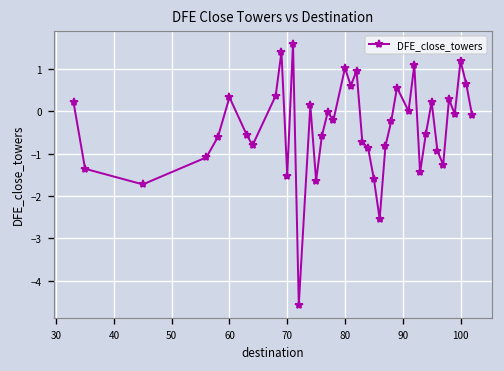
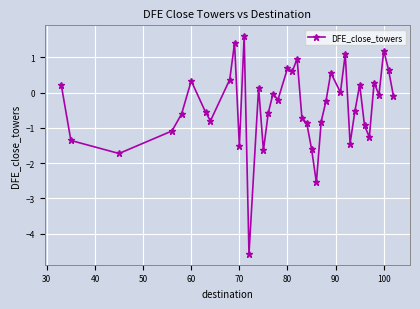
80: 1.0 -> 0.7
